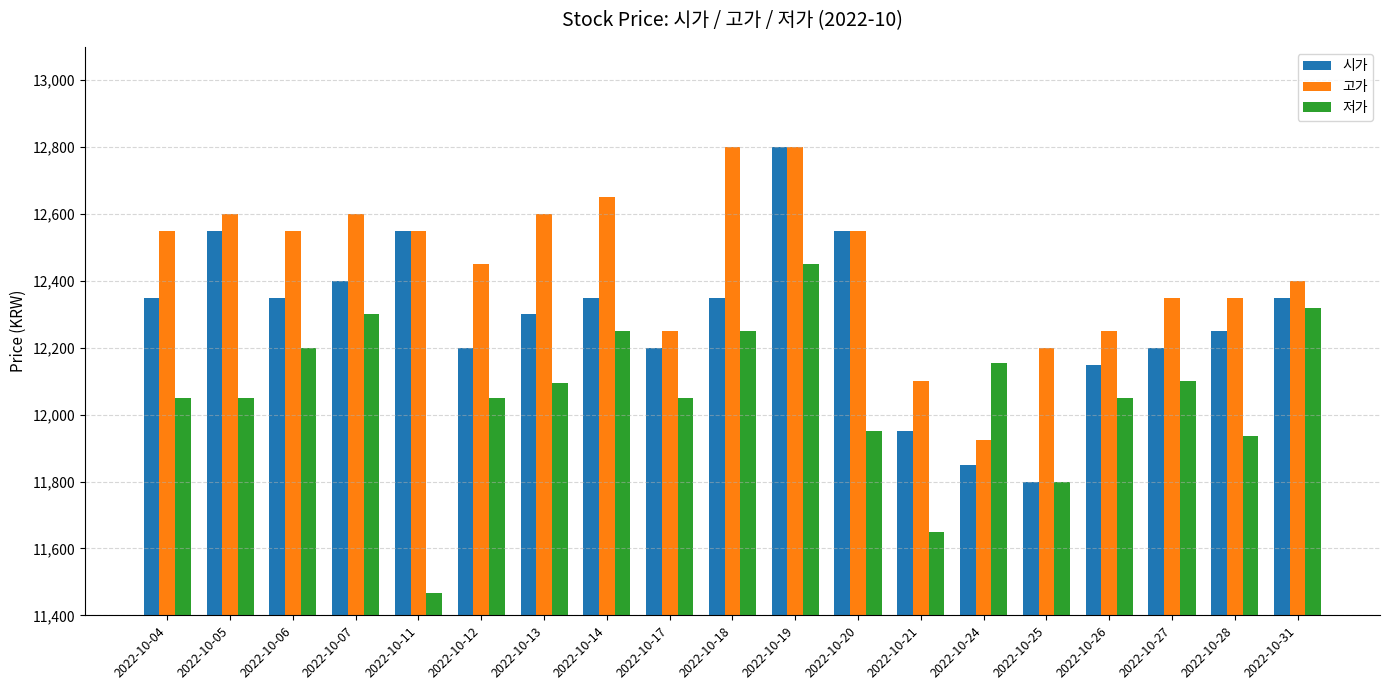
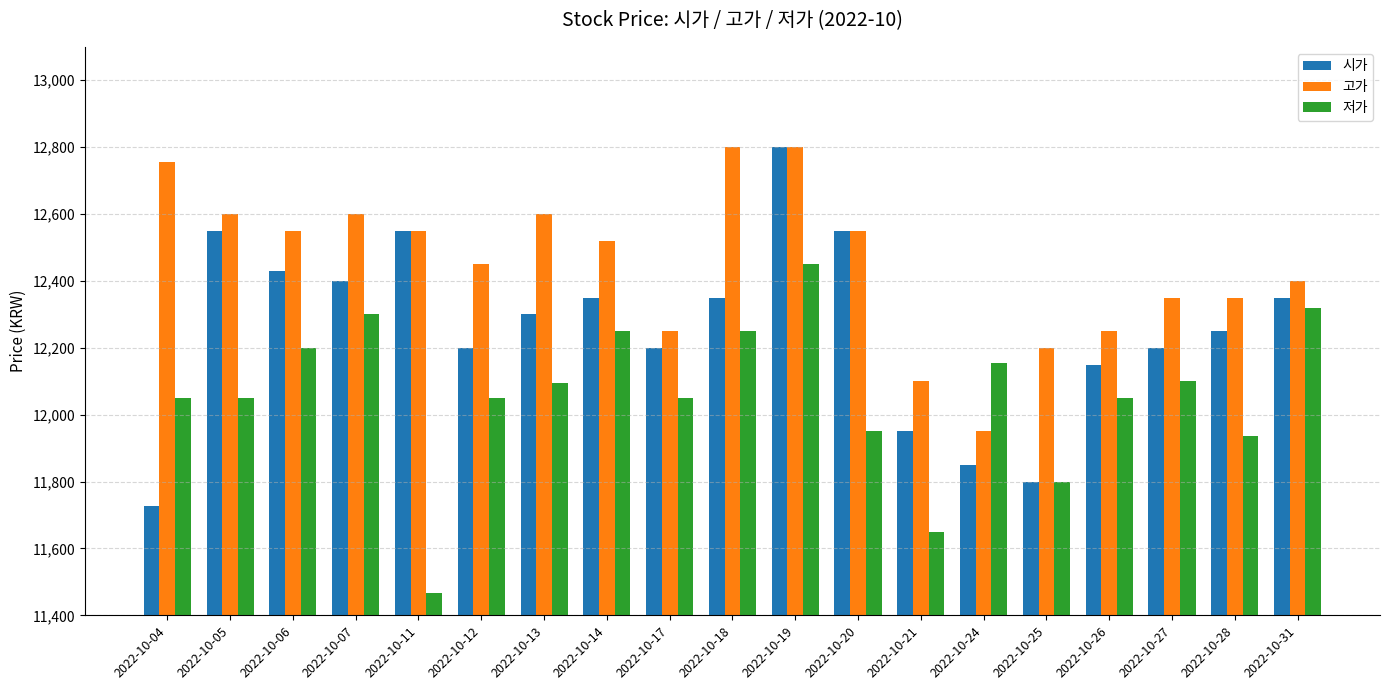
시가, 2022-10-04: 12,350 -> 11,730
고가, 2022-10-04: 12,550 -> 12,760
시가, 2022-10-06: 12,350 -> 12,430
고가, 2022-10-14: 12,650 -> 12,520
고가, 2022-10-24: 11,920 -> 11,950
